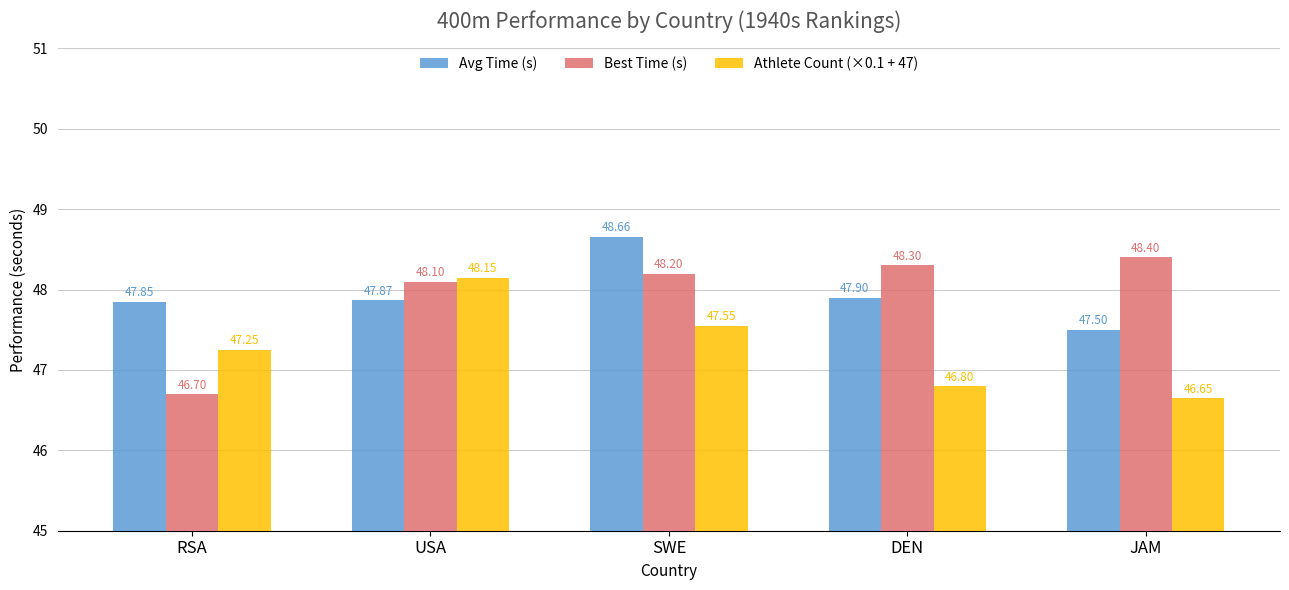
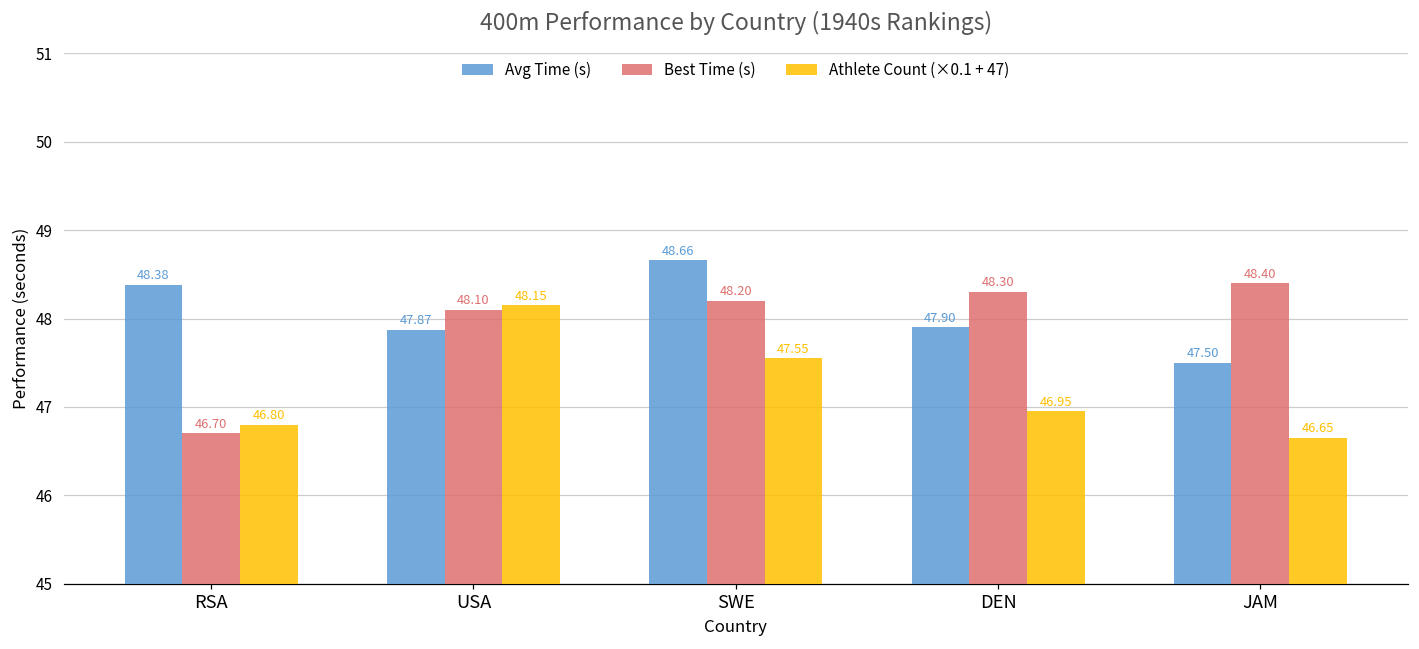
Avg Time (s), RSA: 47.85 -> 48.38
Athlete Count (×0.1 + 47), RSA: 47.25 -> 46.80
Athlete Count (×0.1 + 47), DEN: 46.80 -> 46.95
